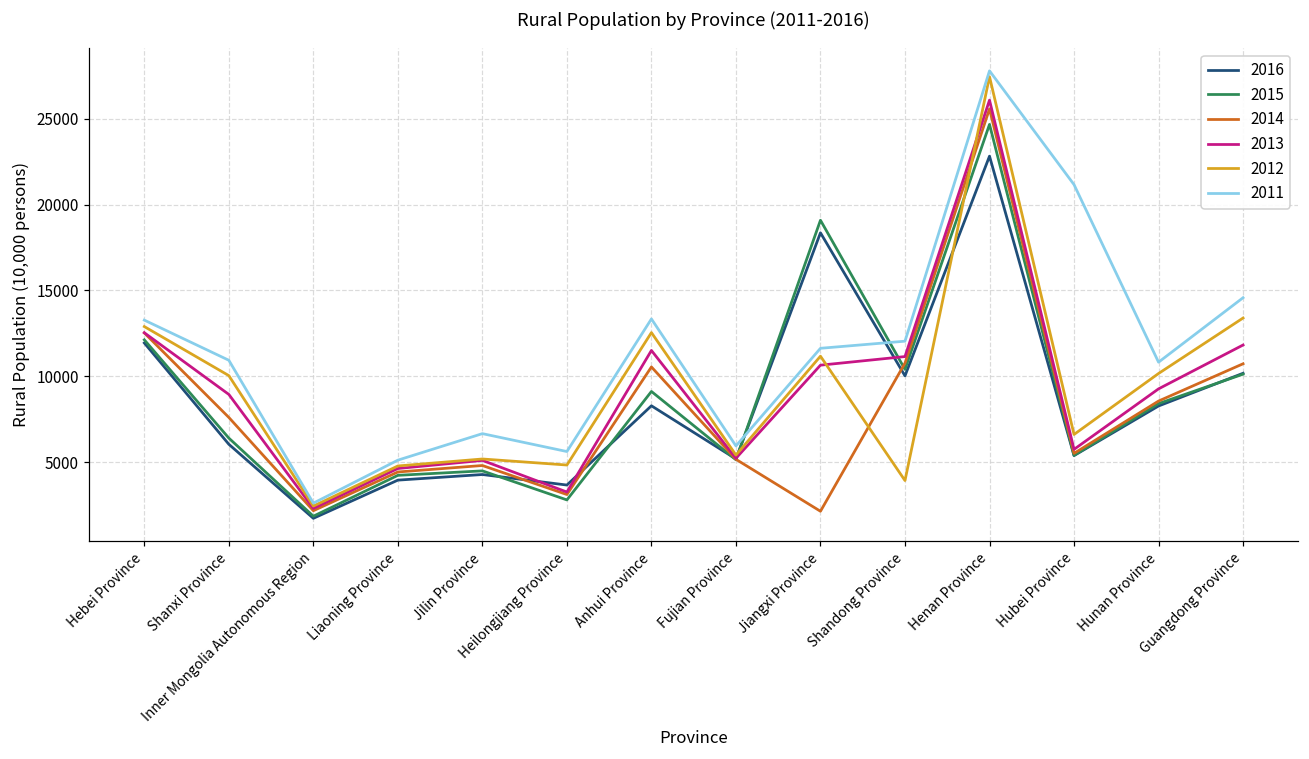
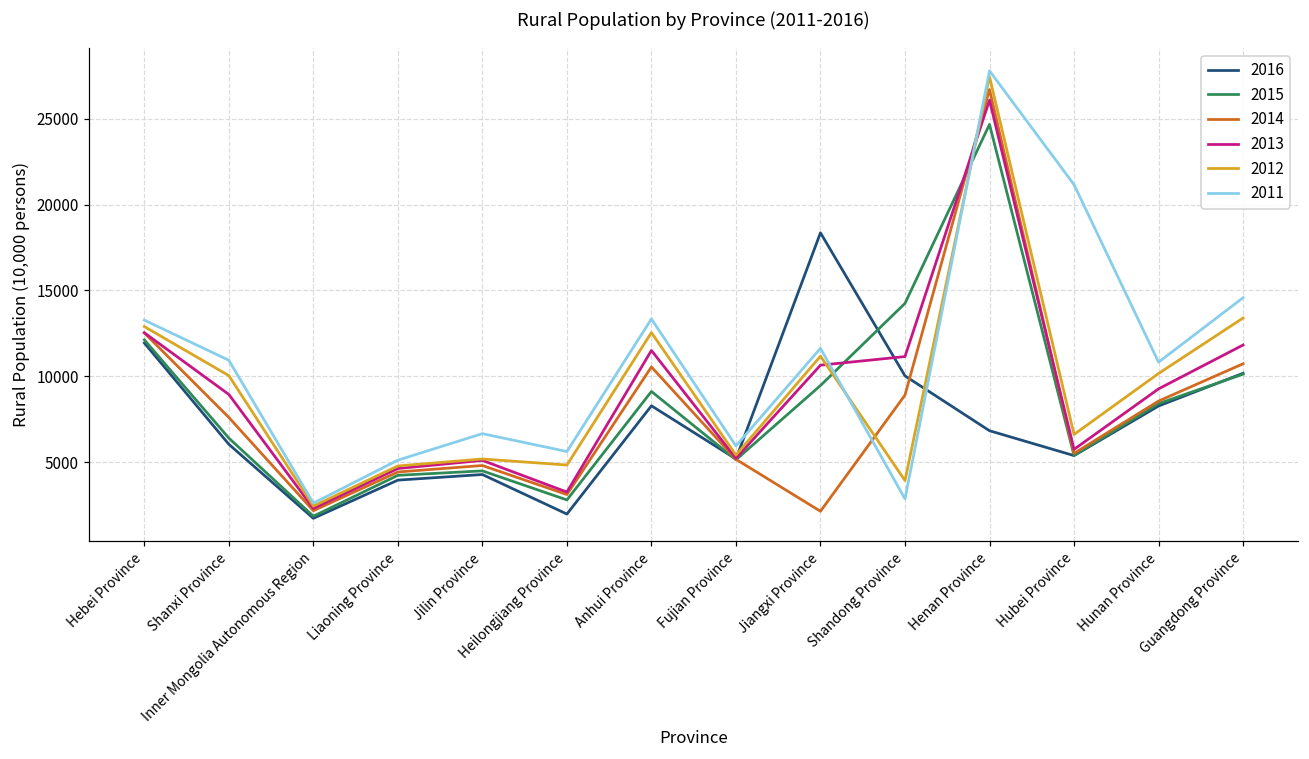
2016, Heilongjiang Province: 3700 -> 2000
2015, Jiangxi Province: 19100 -> 9500
2015, Shandong Province: 10400 -> 14300
2014, Shandong Province: 10800 -> 8900
2011, Shandong Province: 12000 -> 2900
2016, Henan Province: 22800 -> 6800
2014, Henan Province: 25600 -> 26700
